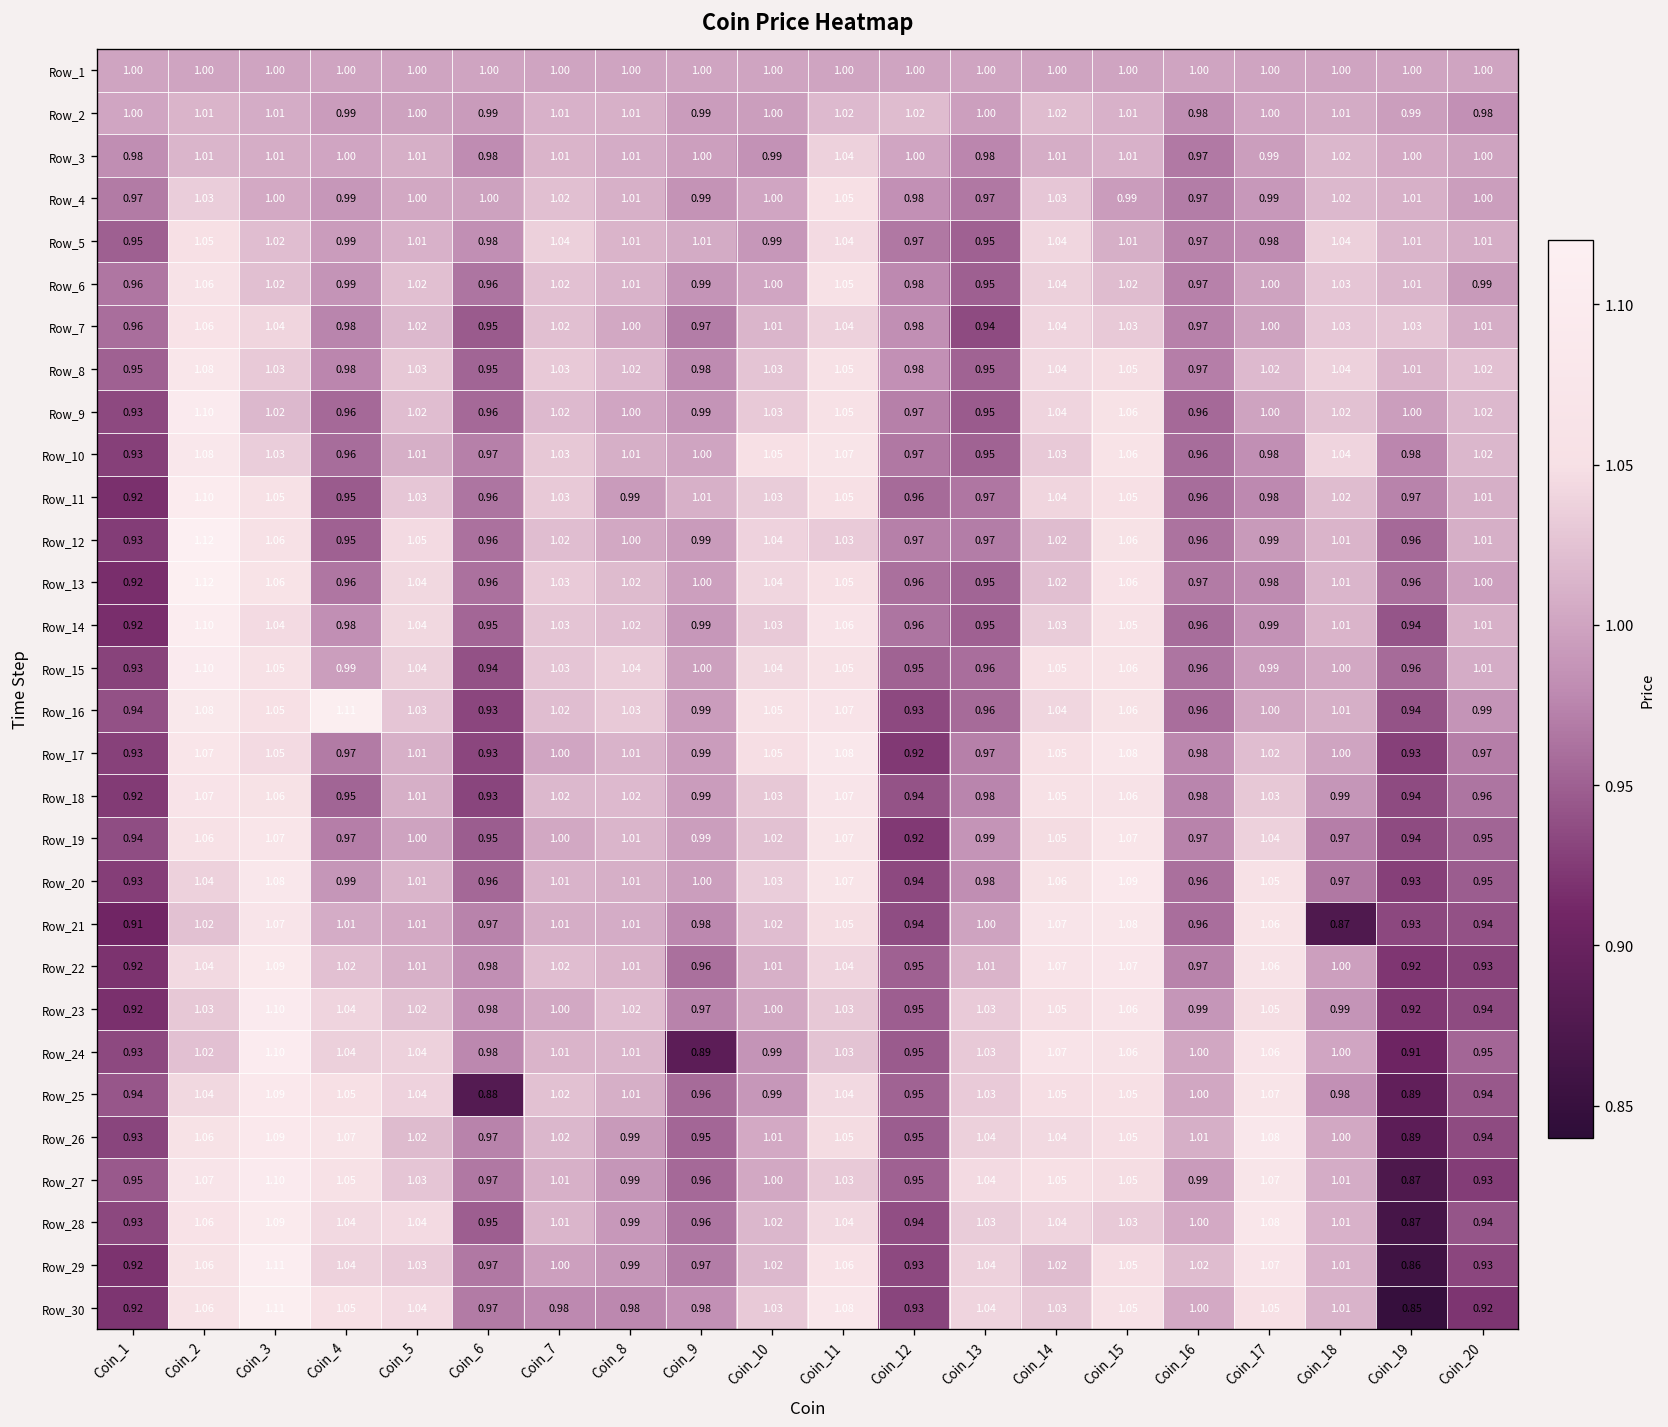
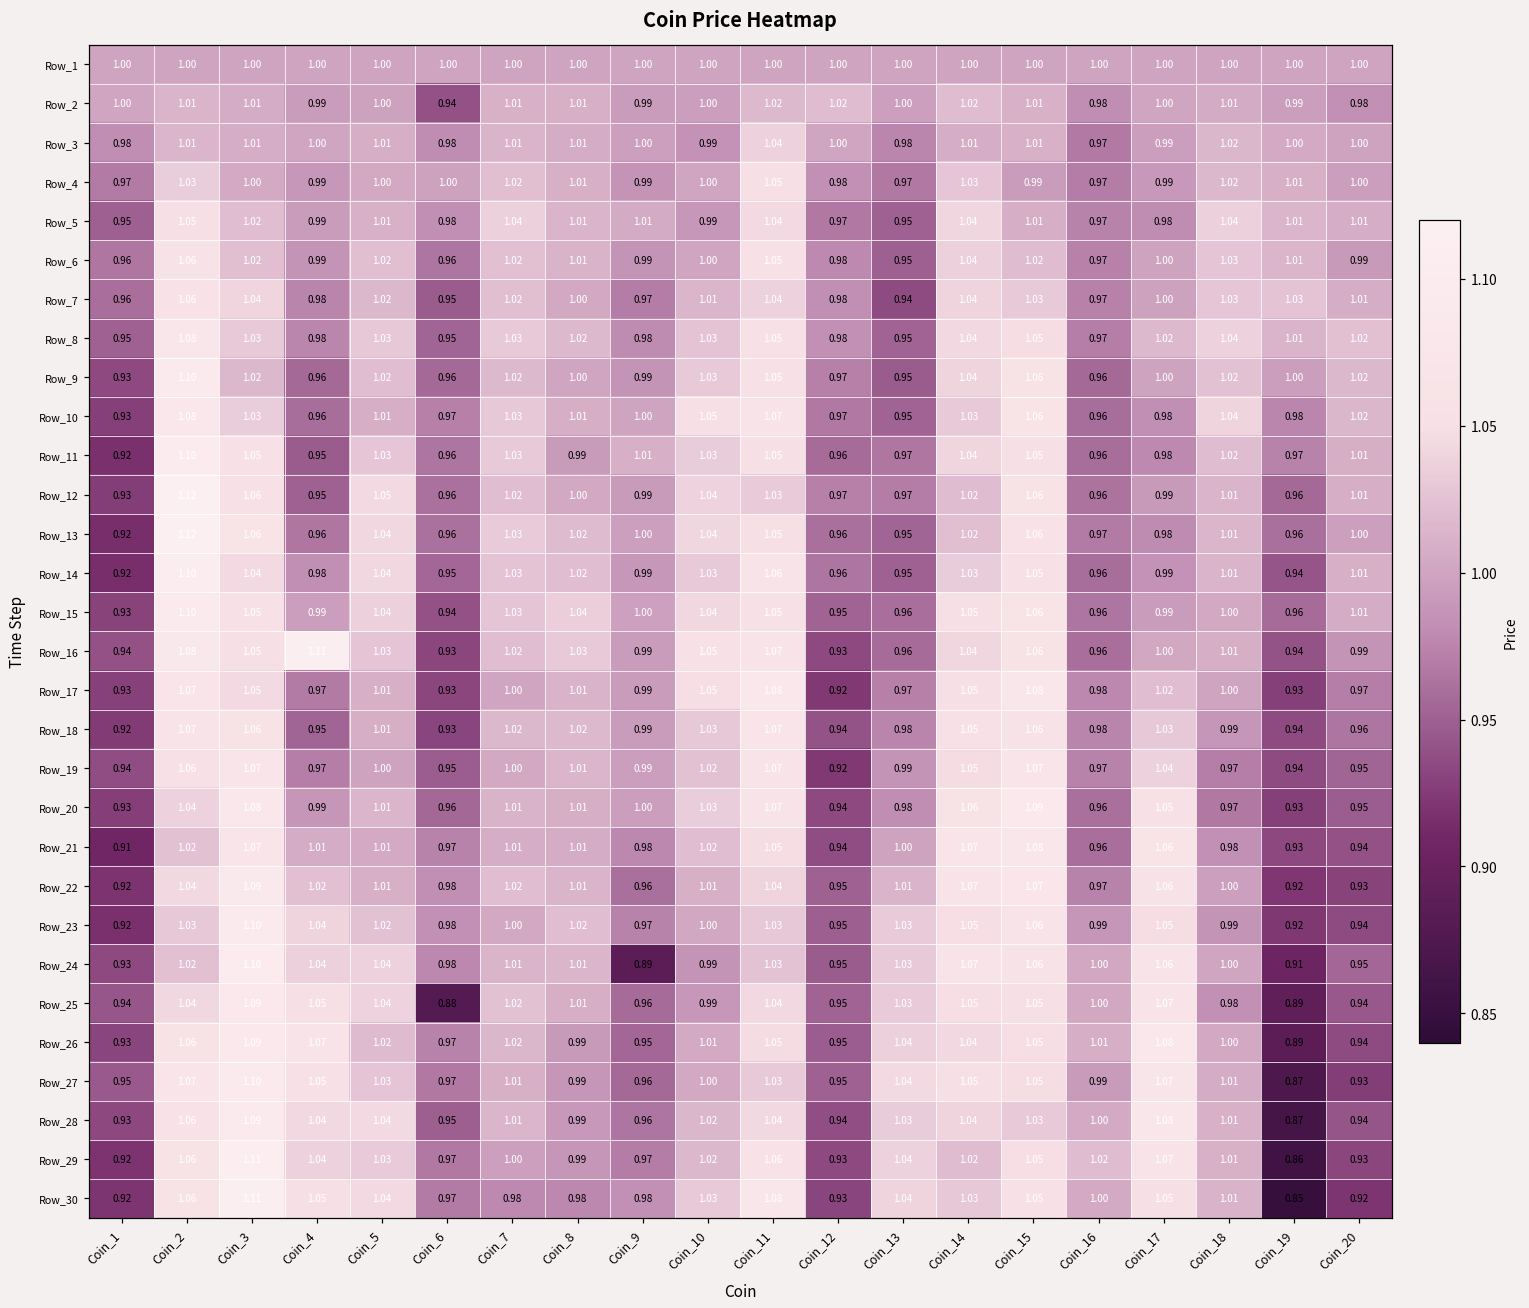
Row_2, Coin_6: 0.99 -> 0.94
Row_21, Coin_18: 0.87 -> 0.98
